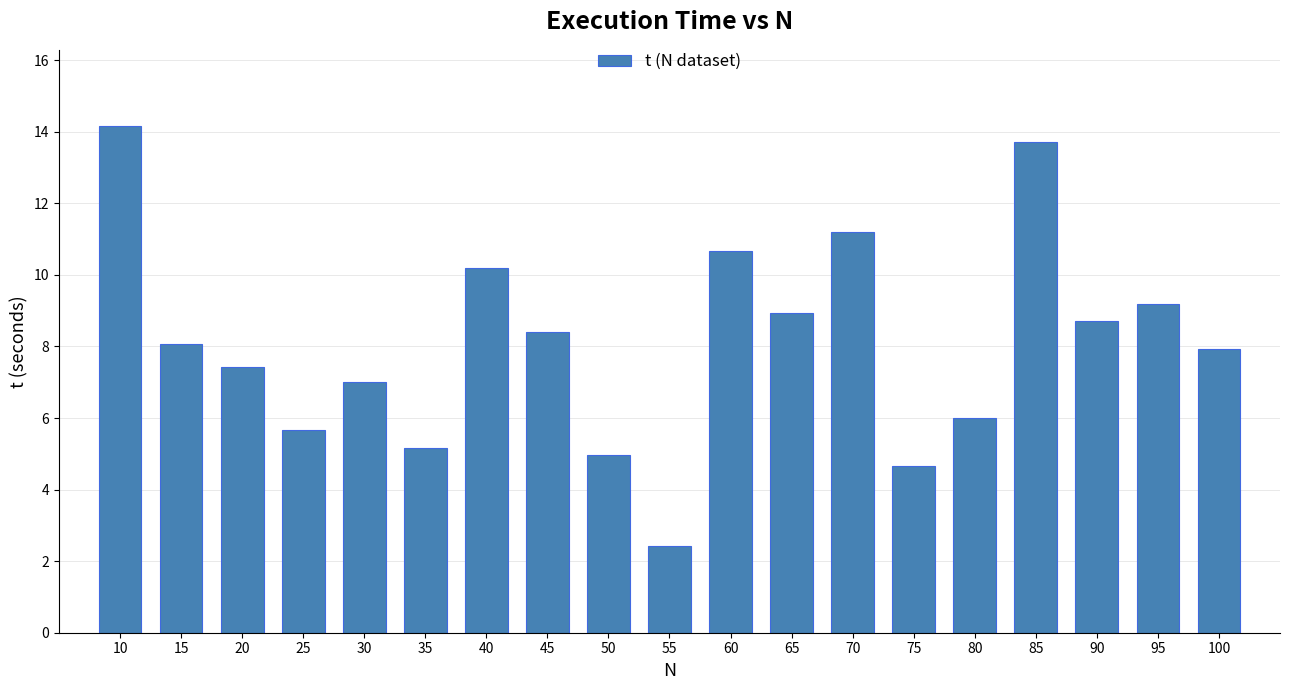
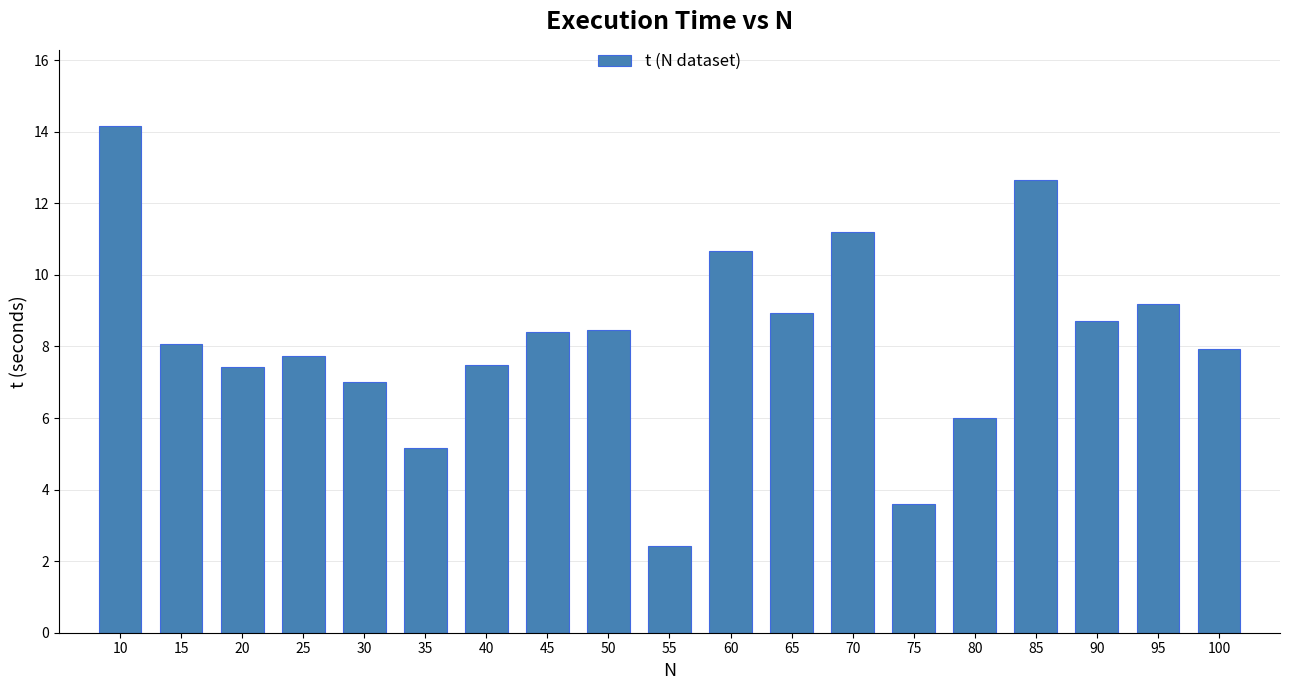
25: 5.7 -> 7.7
40: 10.2 -> 7.5
50: 5.0 -> 8.4
75: 4.7 -> 3.6
85: 13.7 -> 12.6
